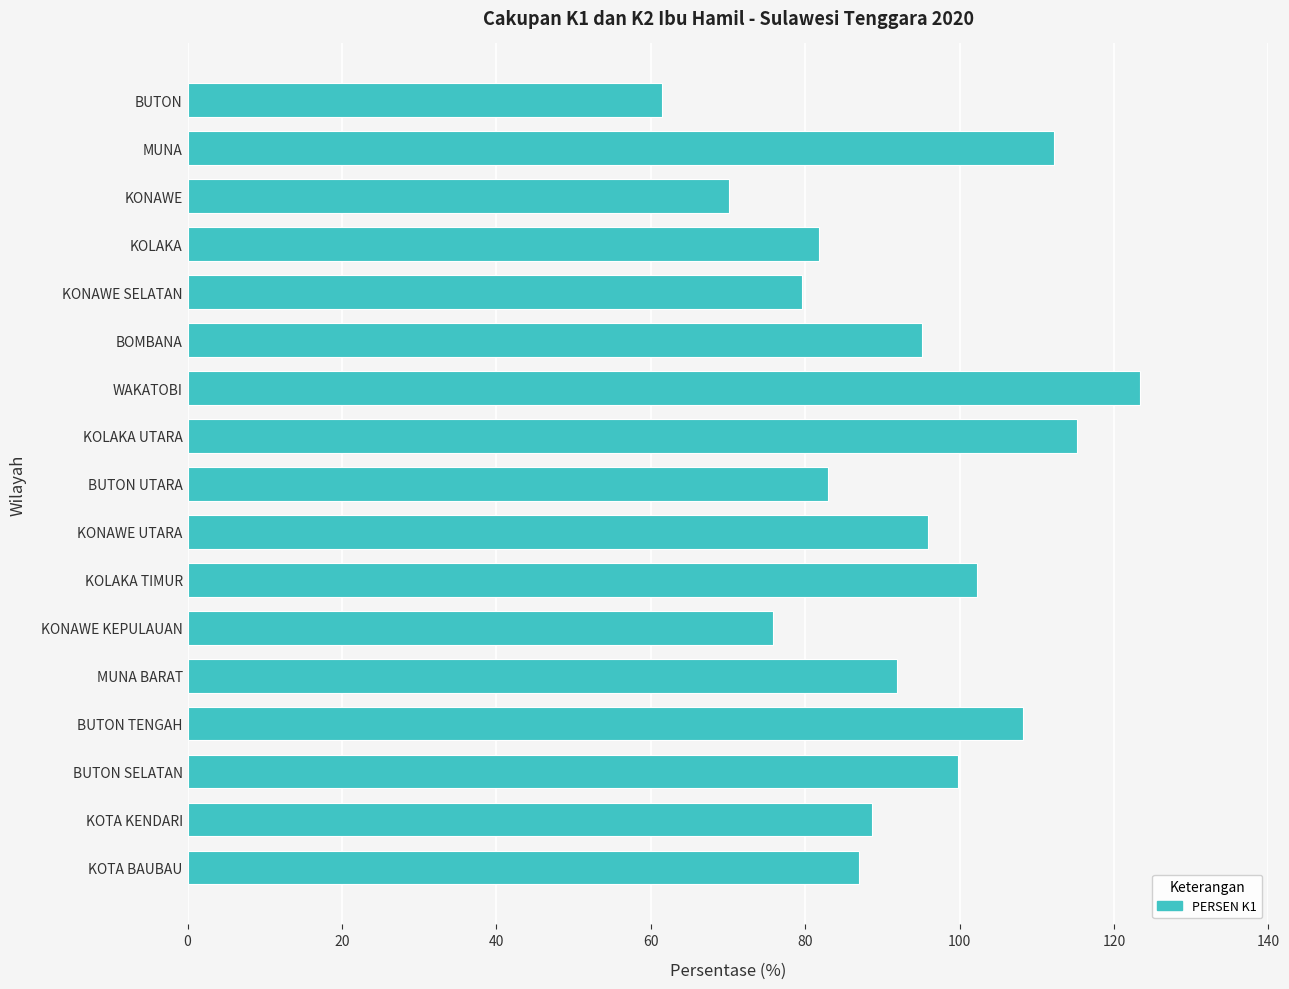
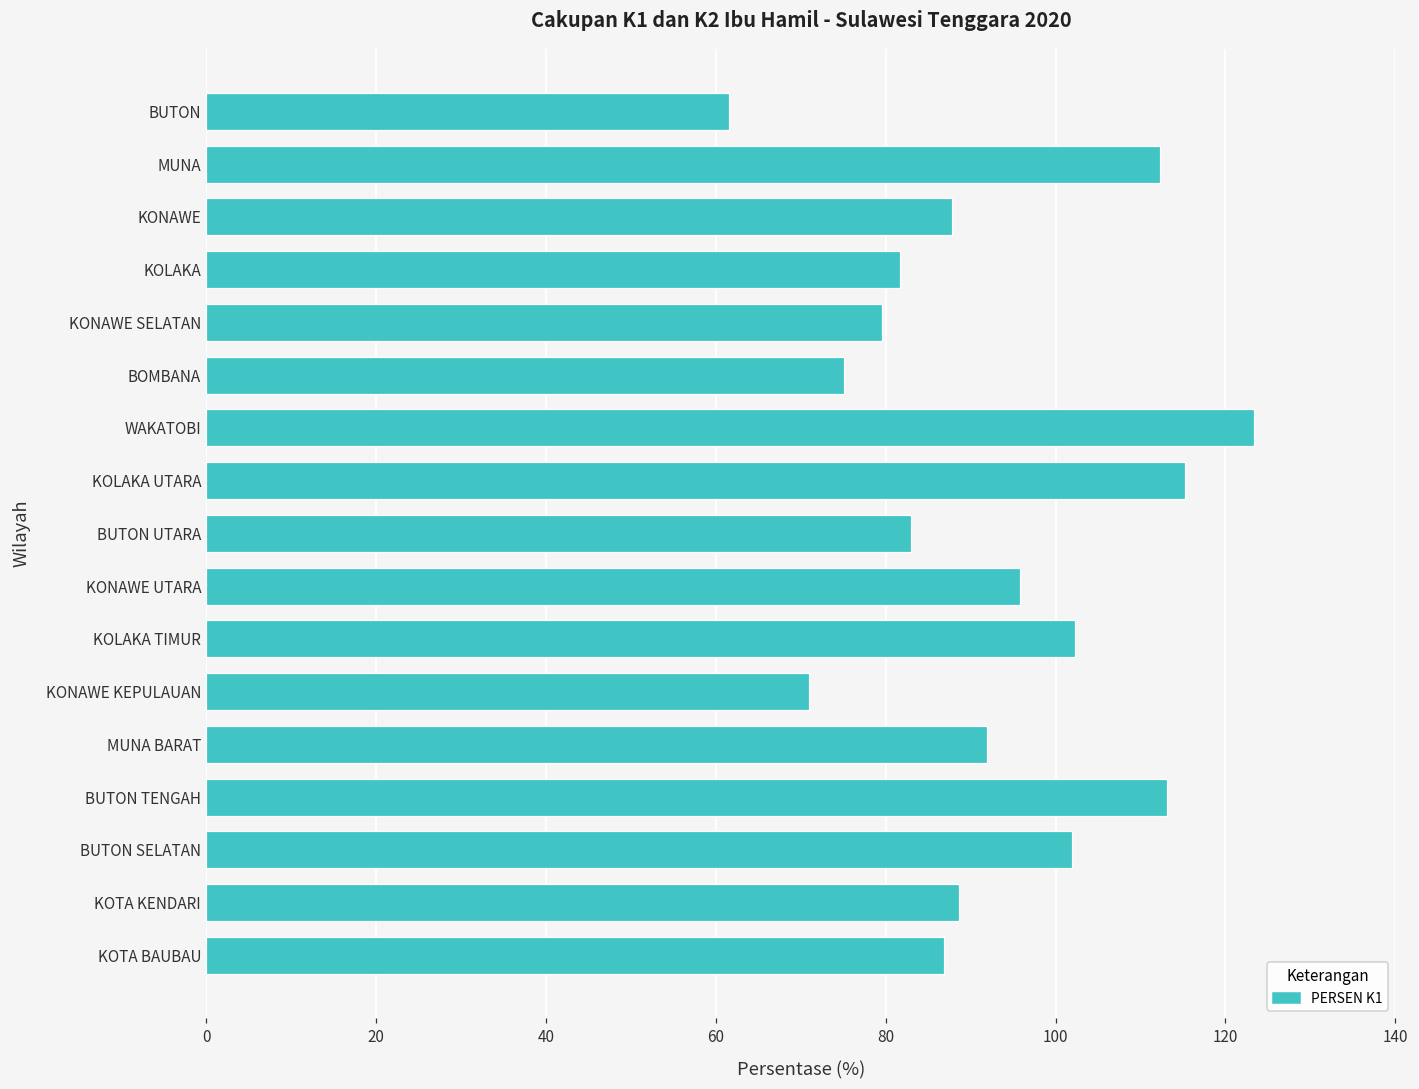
KONAWE: 70 -> 88
BOMBANA: 95 -> 75
KONAWE KEPULAUAN: 76 -> 71
BUTON TENGAH: 108 -> 113
BUTON SELATAN: 100 -> 102
